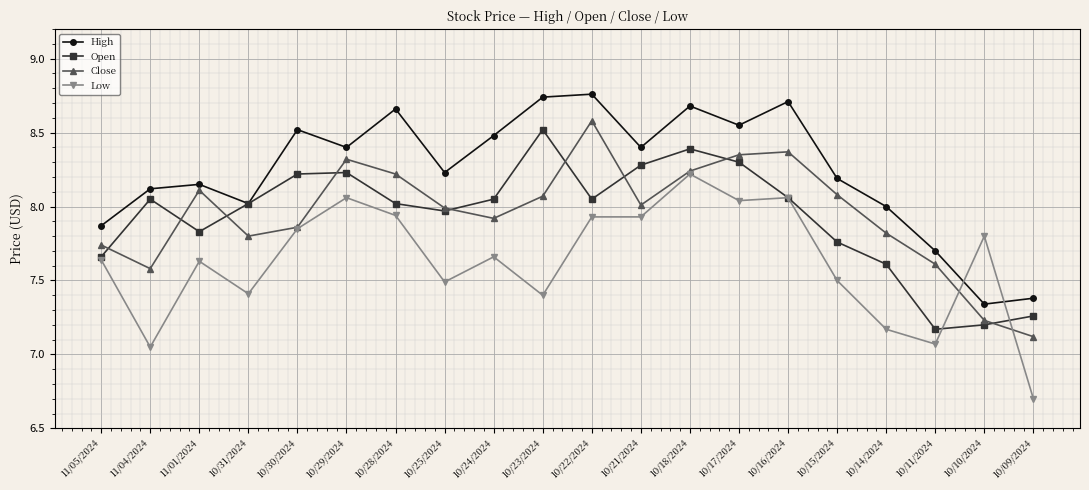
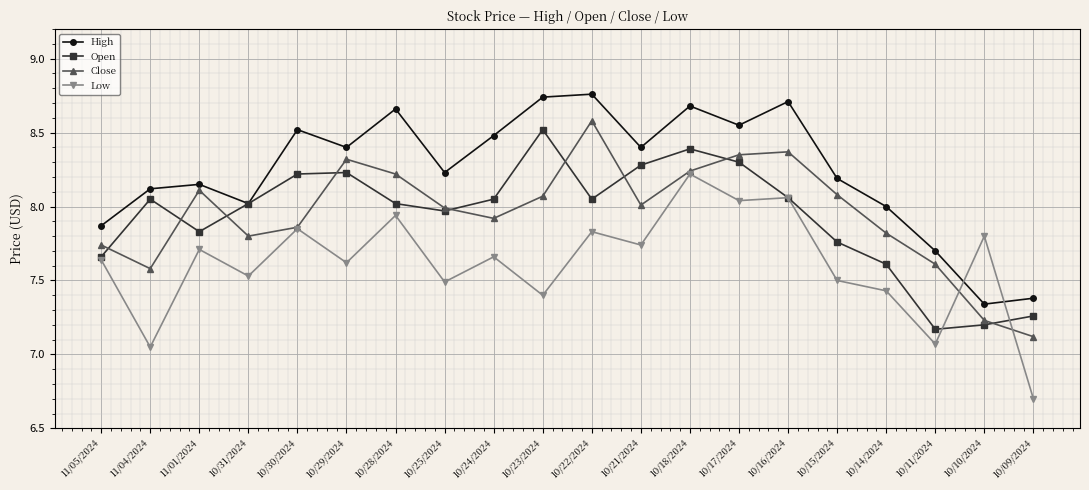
Low, 11/01/2024: 7.63 -> 7.71
Low, 10/31/2024: 7.41 -> 7.53
Low, 10/29/2024: 8.06 -> 7.62
Low, 10/22/2024: 7.93 -> 7.83
Low, 10/21/2024: 7.93 -> 7.74
Low, 10/14/2024: 7.17 -> 7.43
